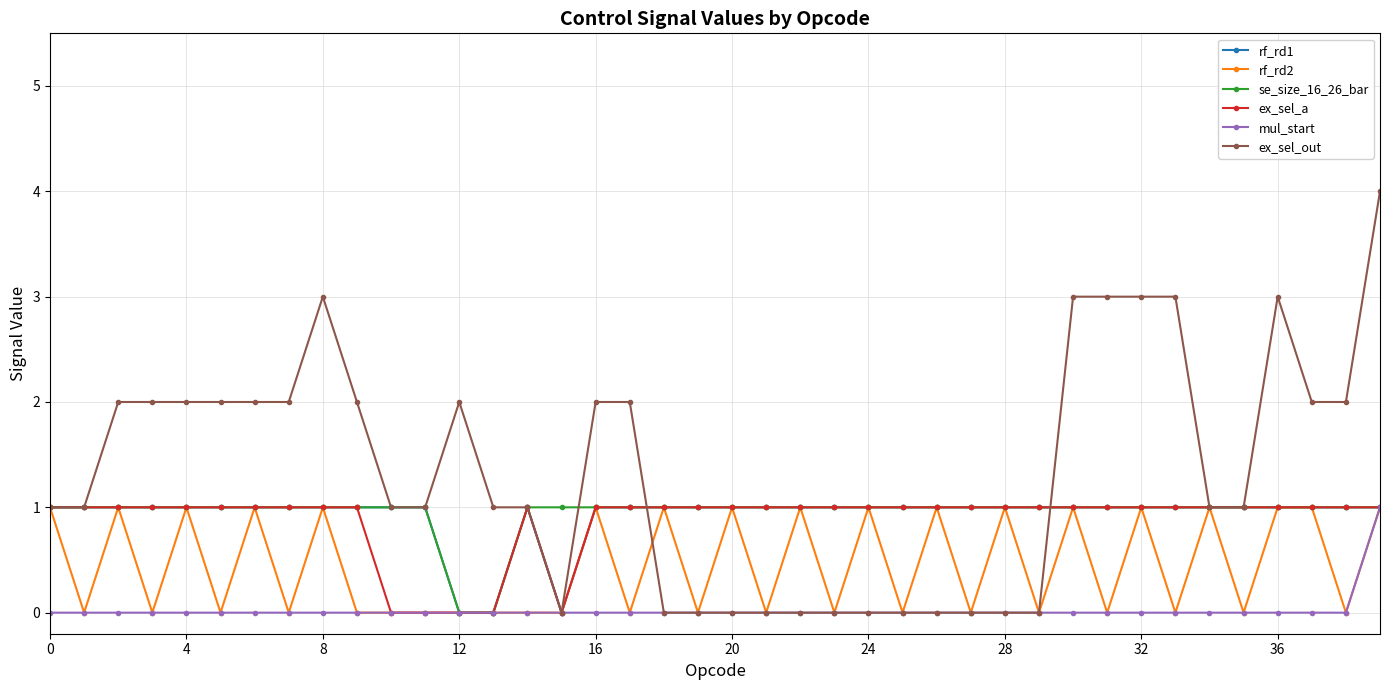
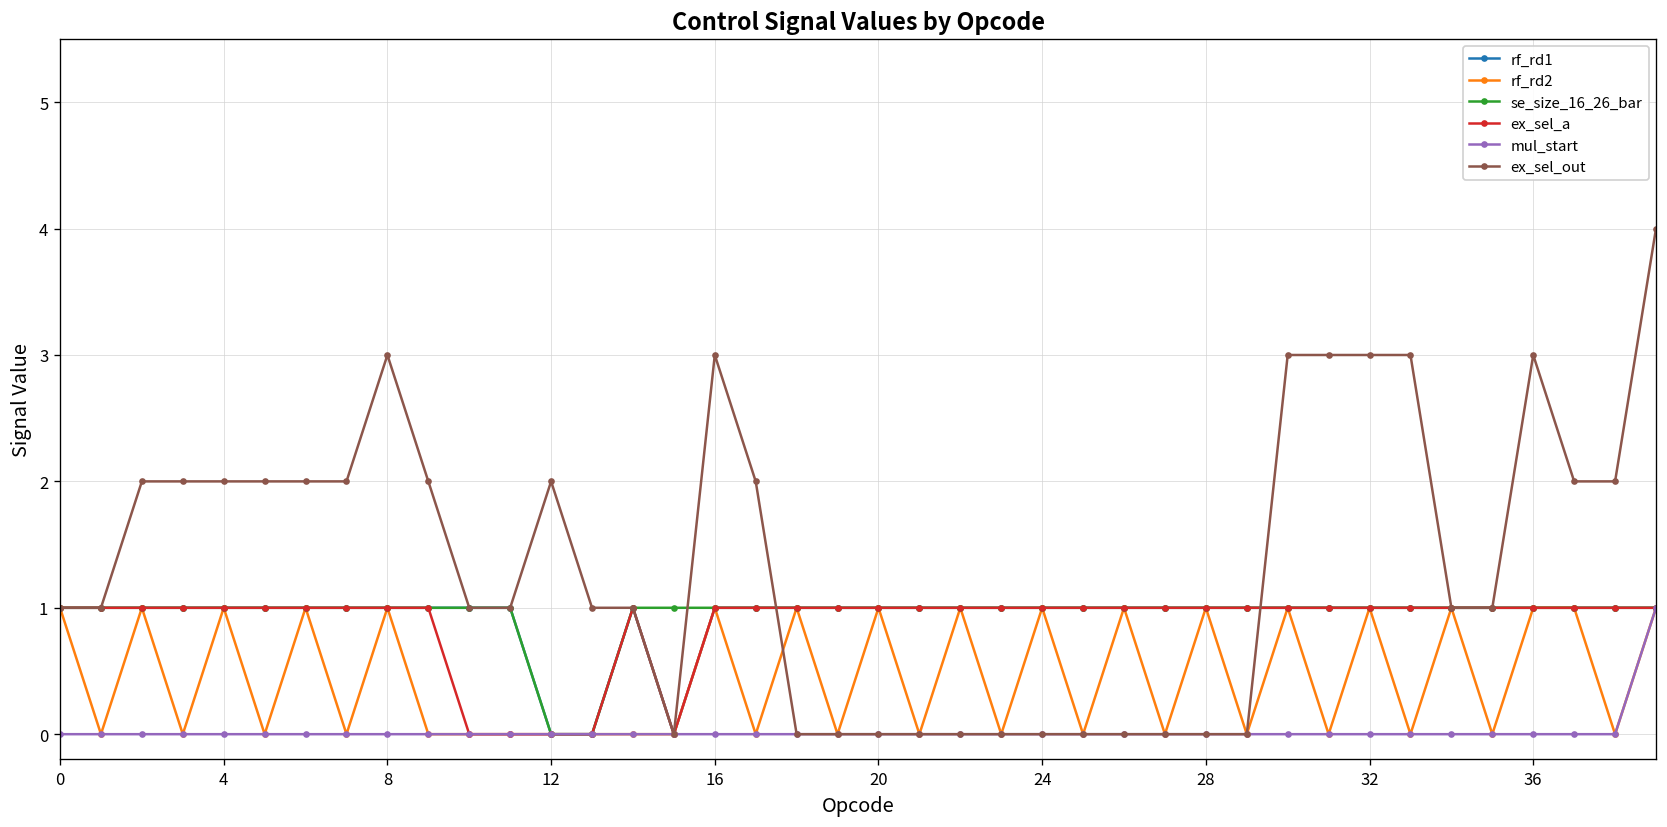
ex_sel_out, 16: 2 -> 3
